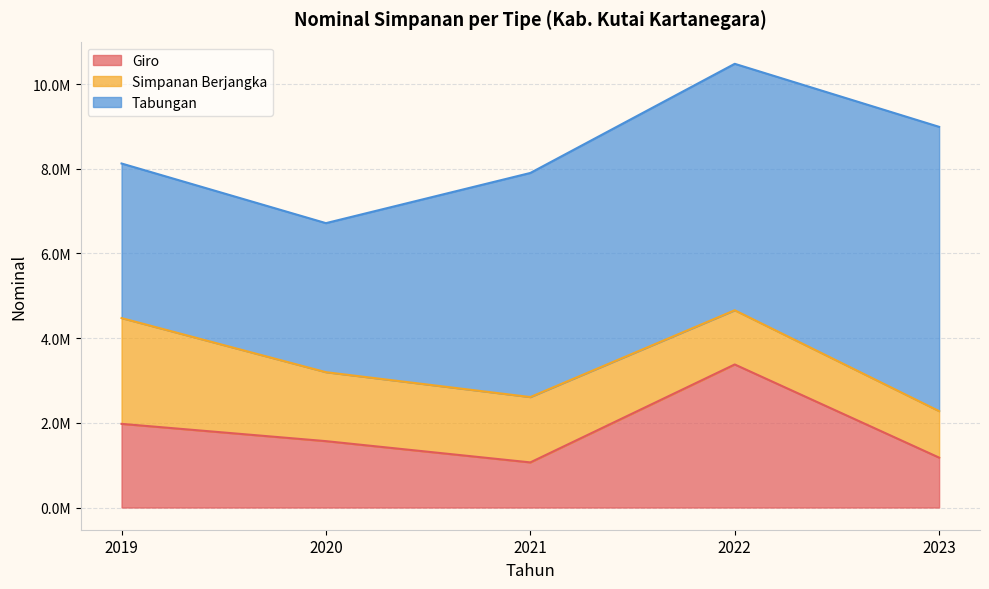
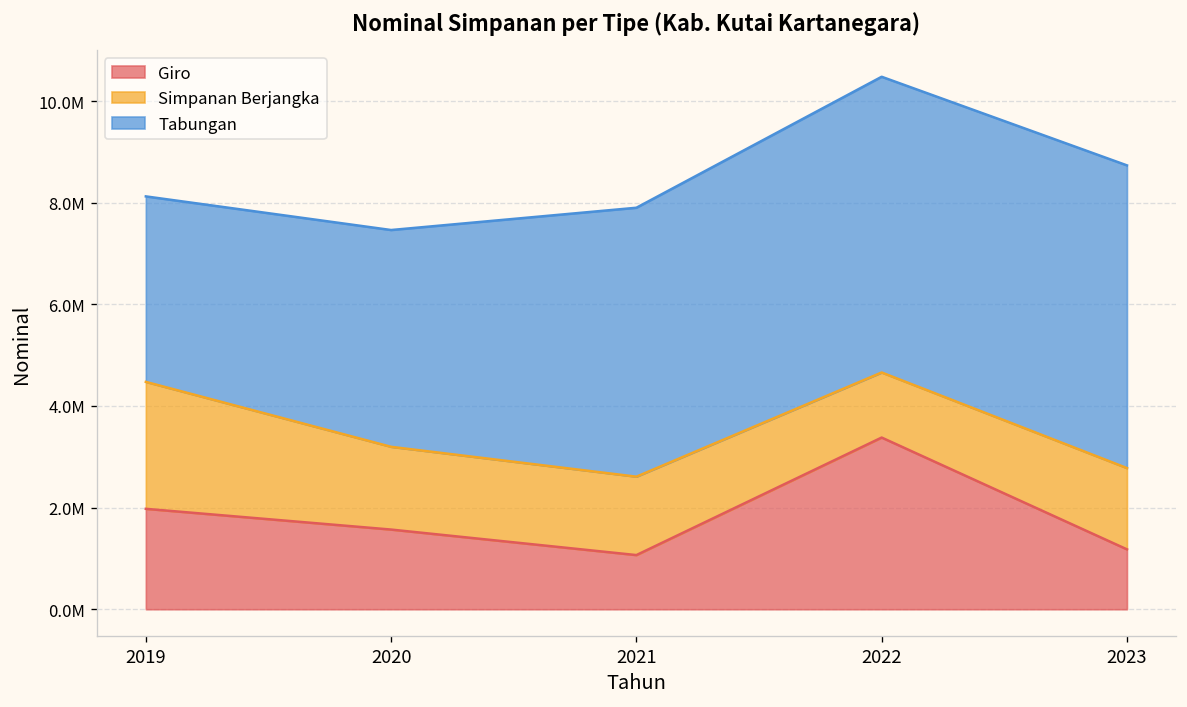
Tabungan, 2020: 3500000 -> 4300000
Simpanan Berjangka, 2023: 1100000 -> 1600000
Tabungan, 2023: 6700000 -> 6000000
